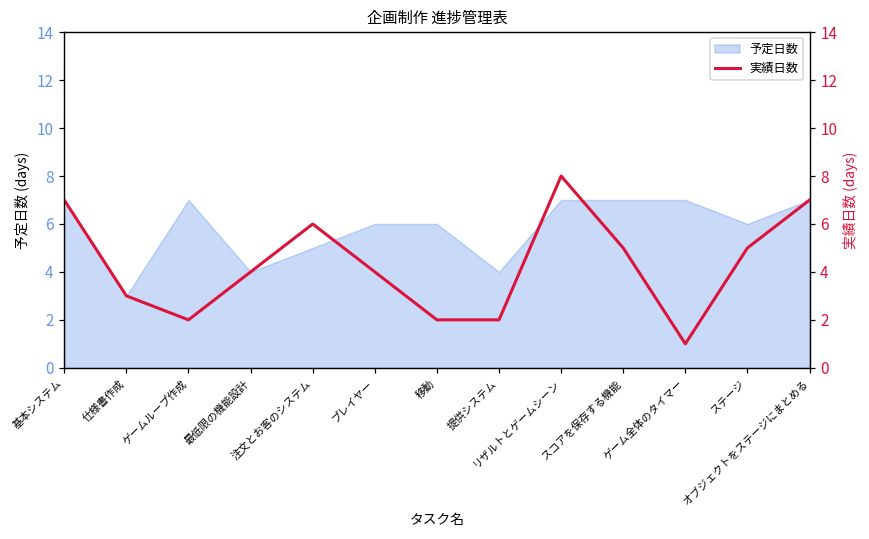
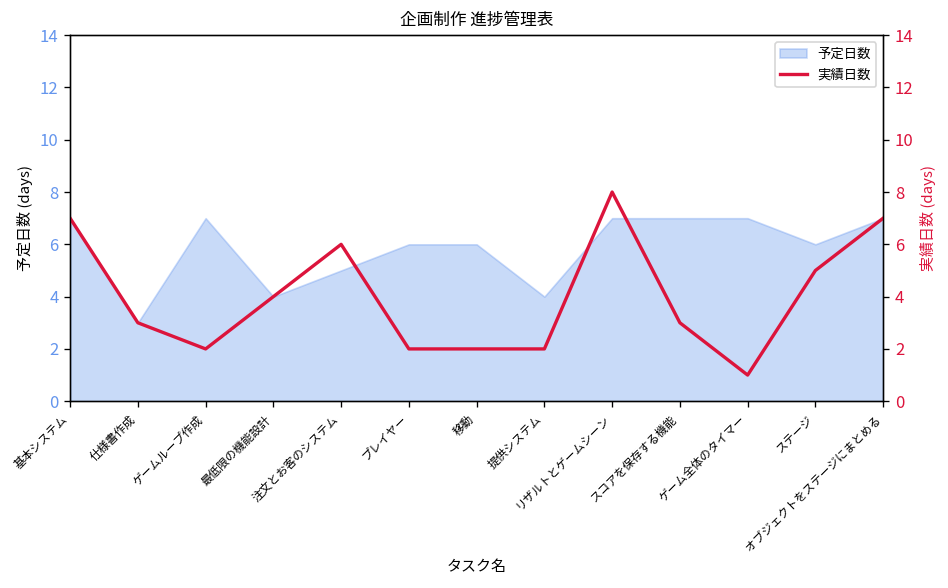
実績日数, プレイヤー: 4 -> 2
実績日数, スコアを保存する機能: 5 -> 3
